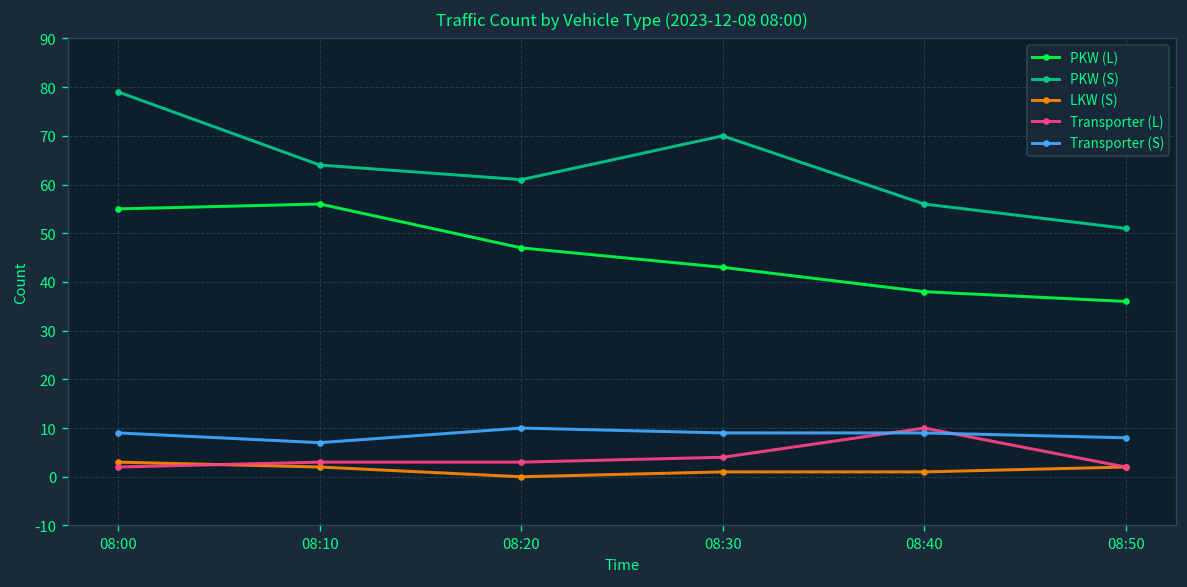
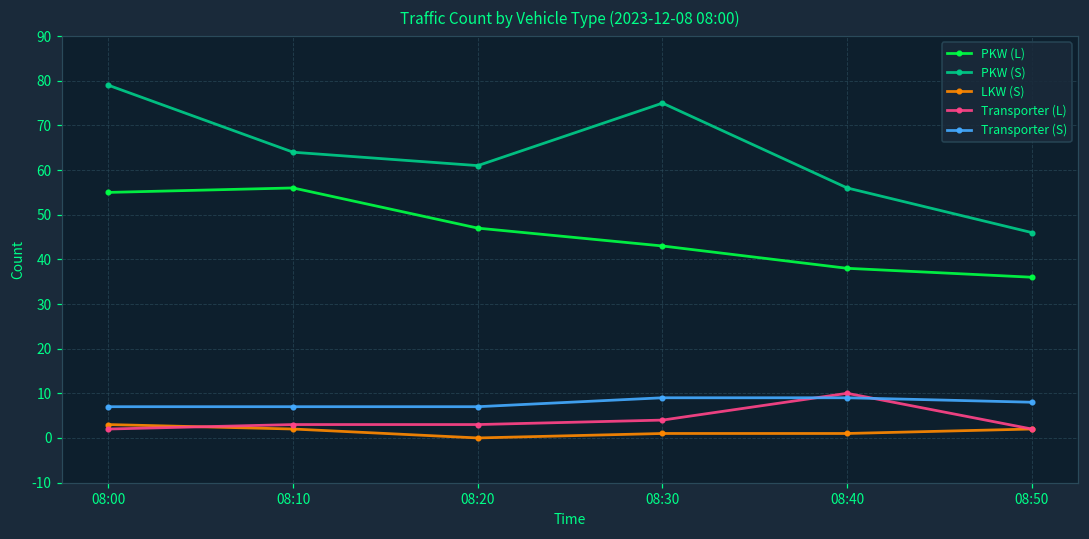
Transporter (S), 08:00: 9 -> 7
Transporter (S), 08:20: 10 -> 7
PKW (S), 08:30: 70 -> 75
PKW (S), 08:50: 51 -> 46
